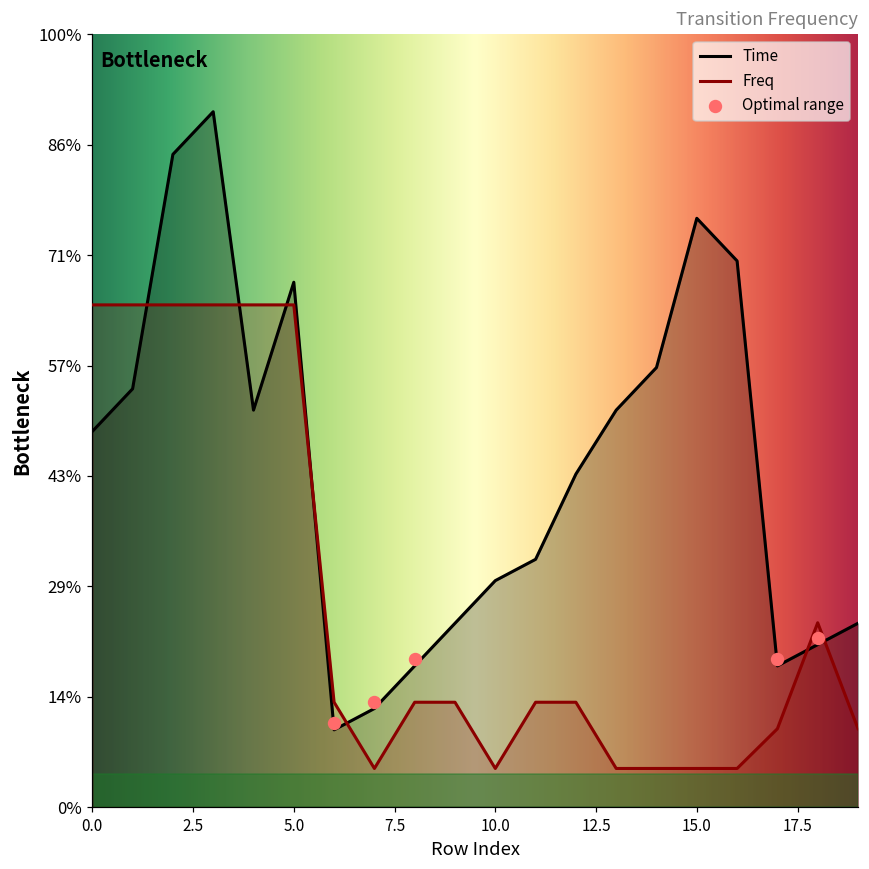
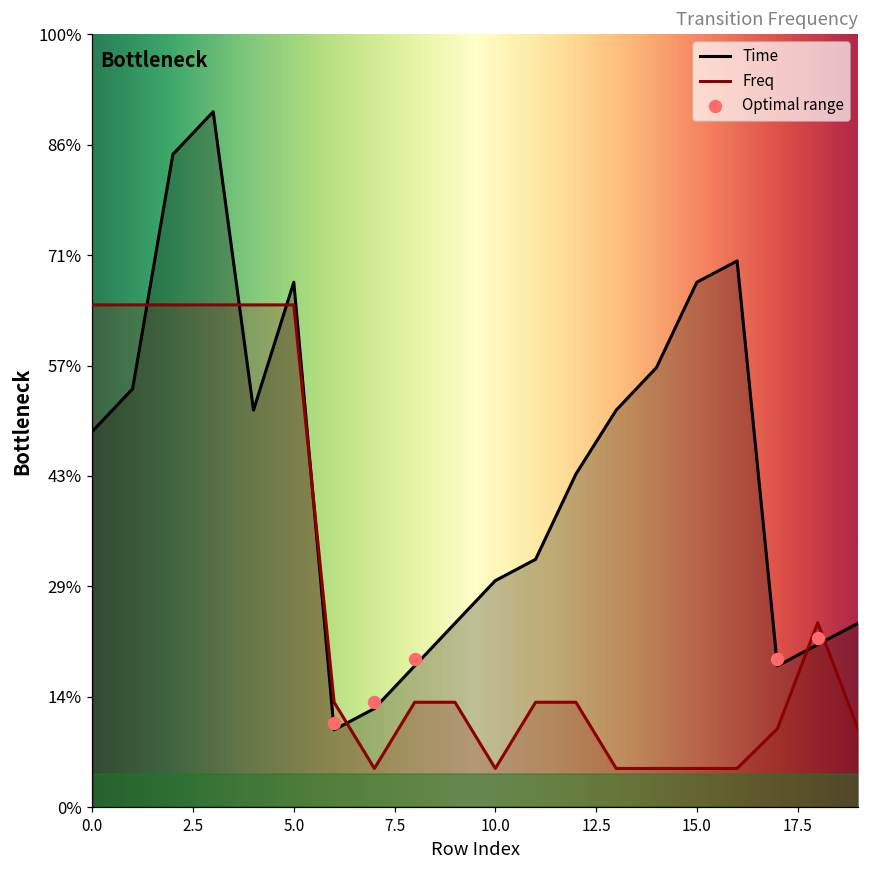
Time, 15.0: 76% -> 68%
